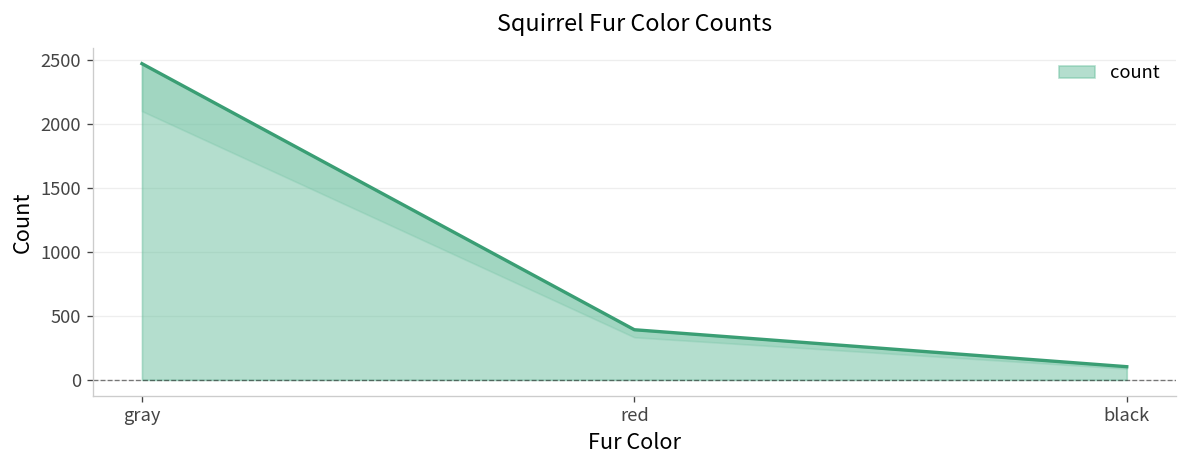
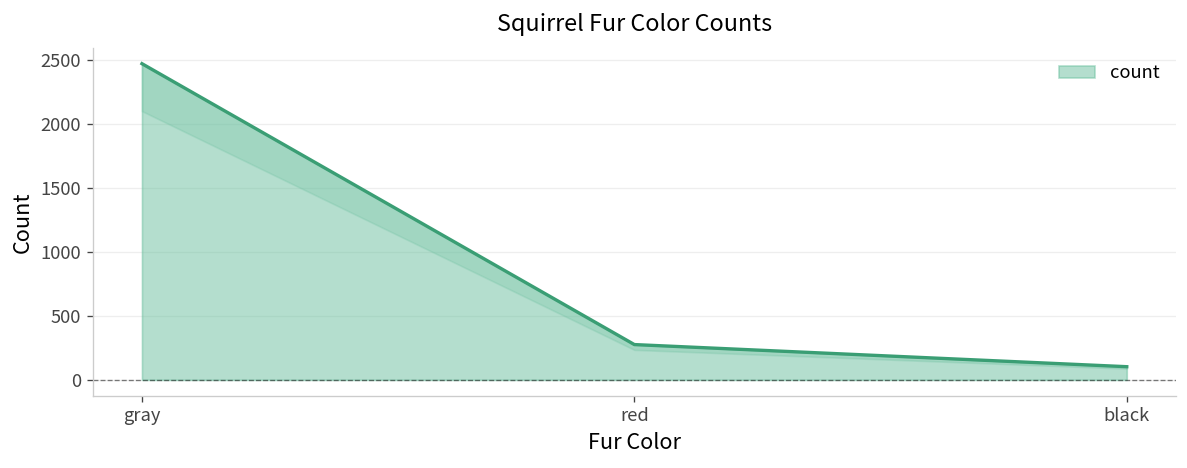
red: 390 -> 280
